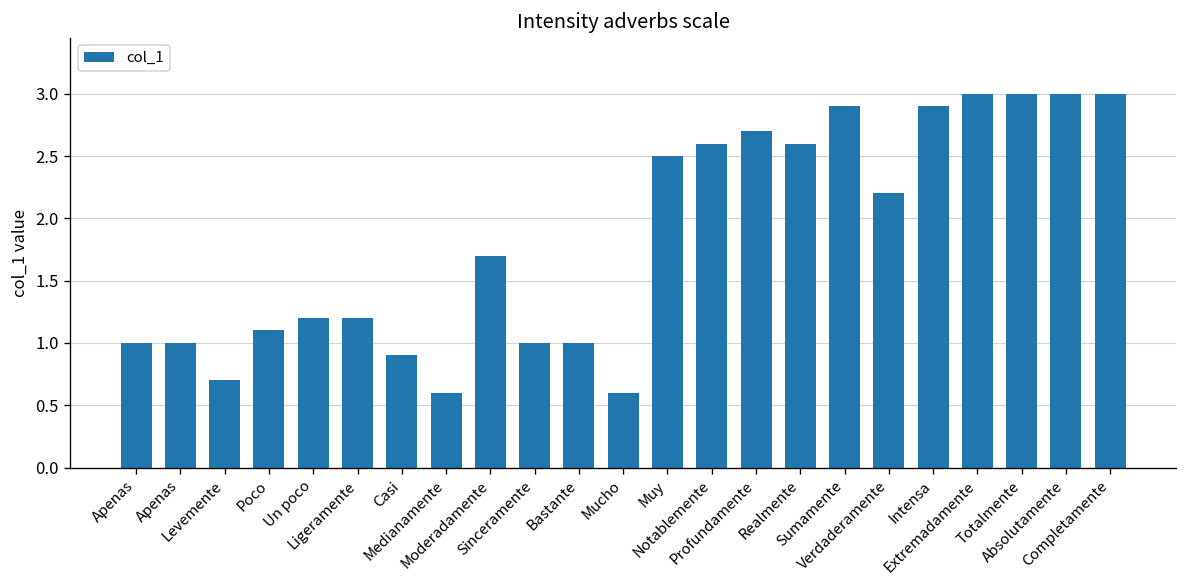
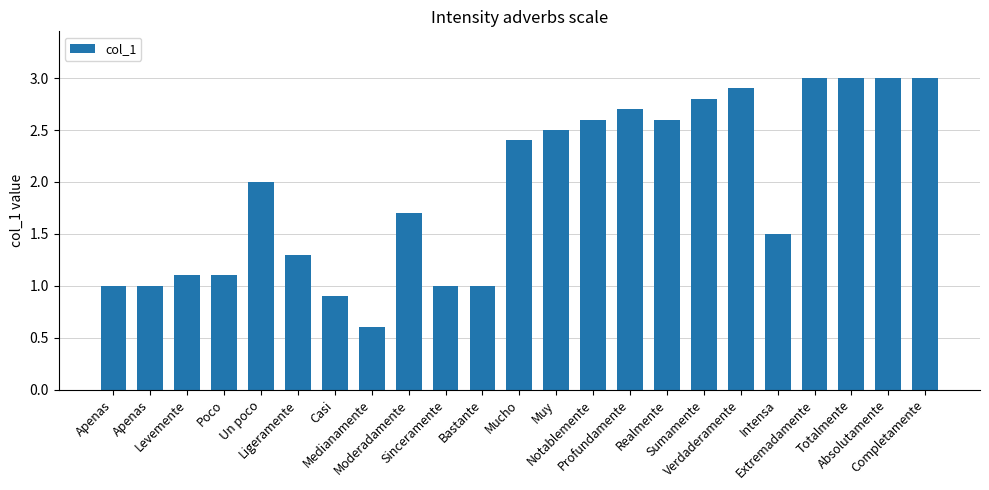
Levemente: 0.7 -> 1.1
Un poco: 1.2 -> 2.0
Ligeramente: 1.2 -> 1.3
Mucho: 0.6 -> 2.4
Sumamente: 2.9 -> 2.8
Verdaderamente: 2.2 -> 2.9
Intensa: 2.9 -> 1.5
